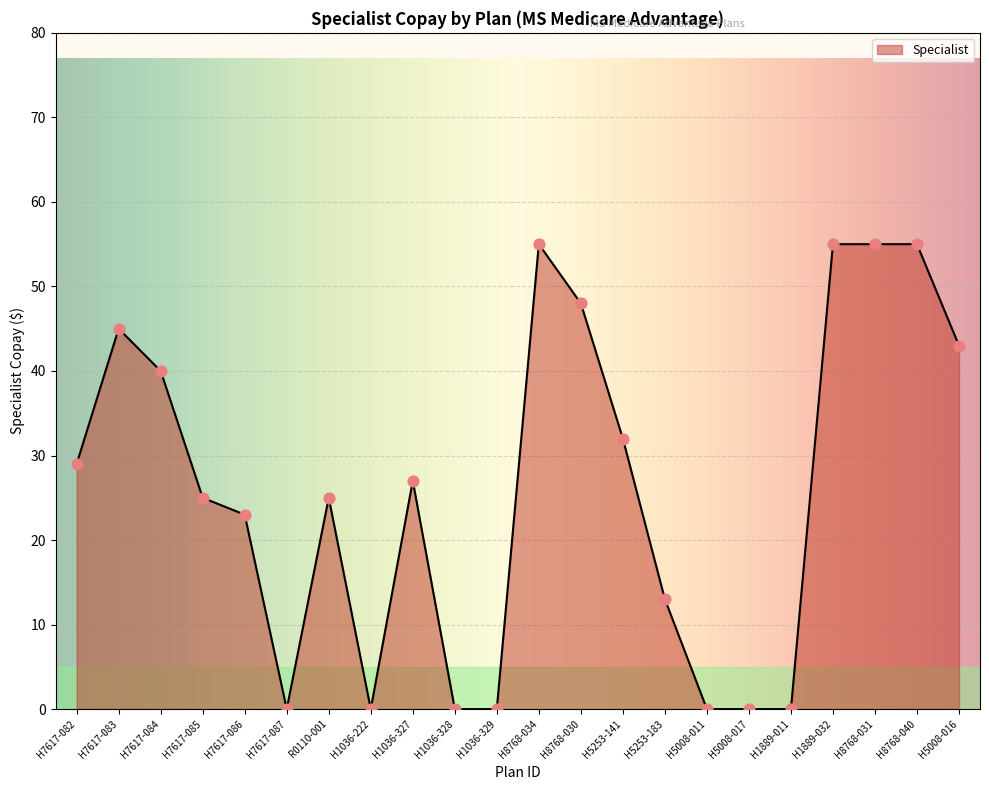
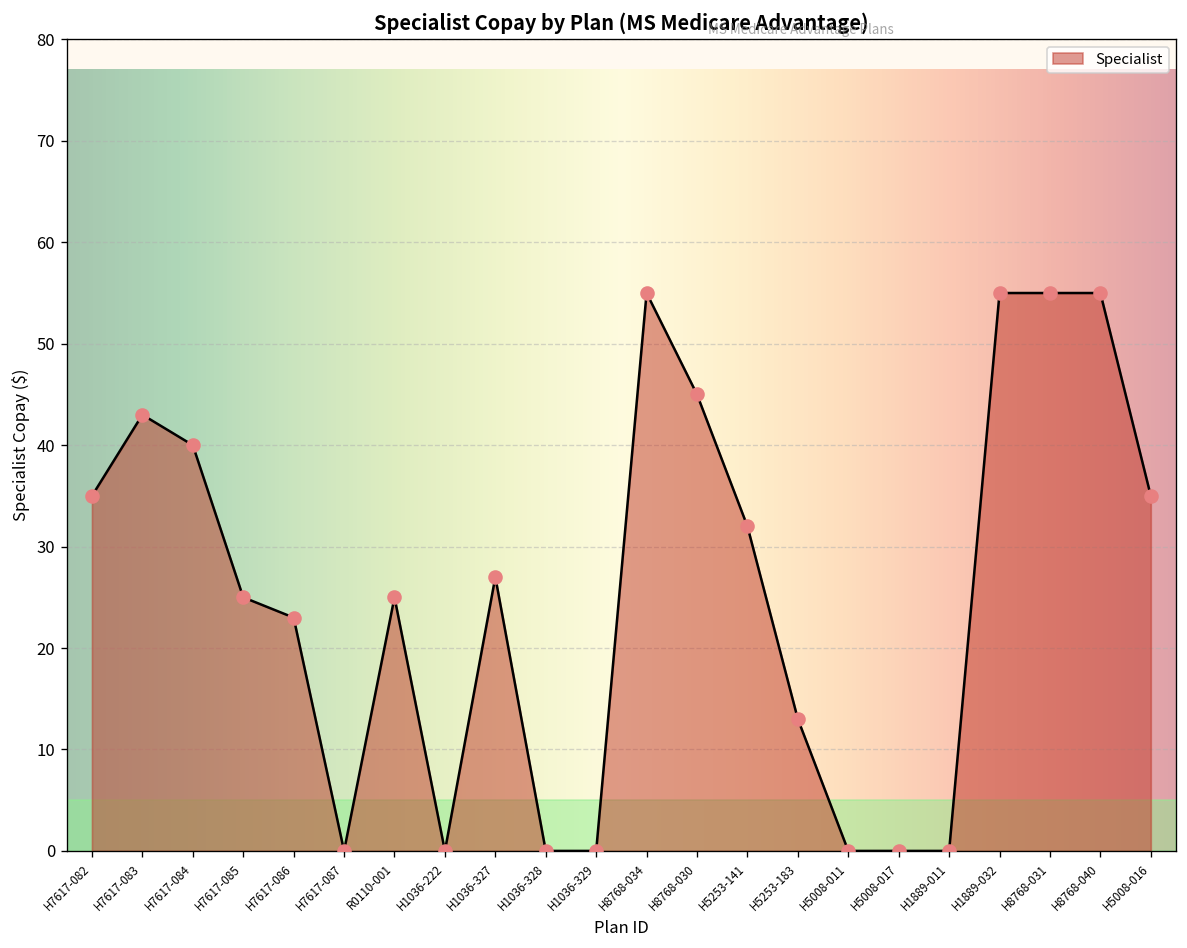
H7617-082: 29 -> 35
H7617-083: 45 -> 43
H8768-030: 48 -> 45
H5008-016: 43 -> 35
